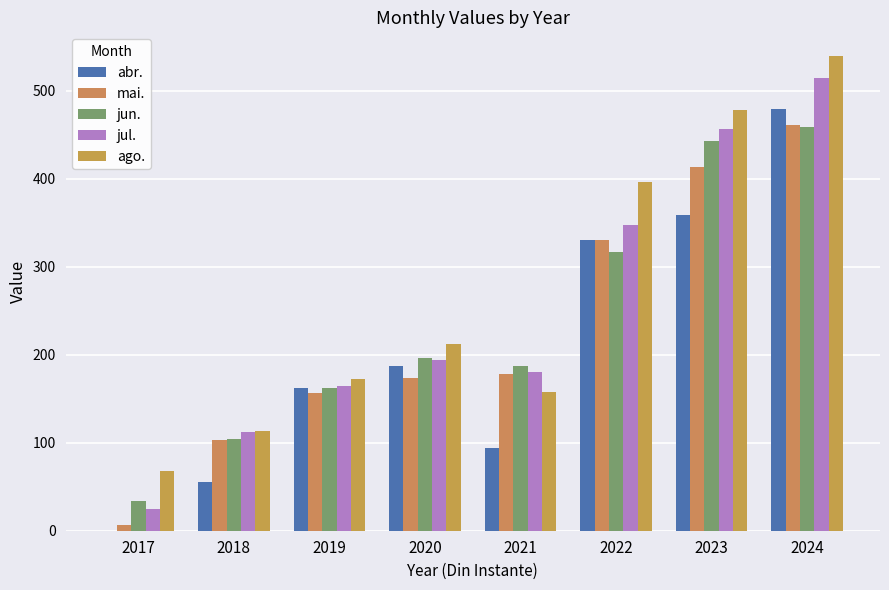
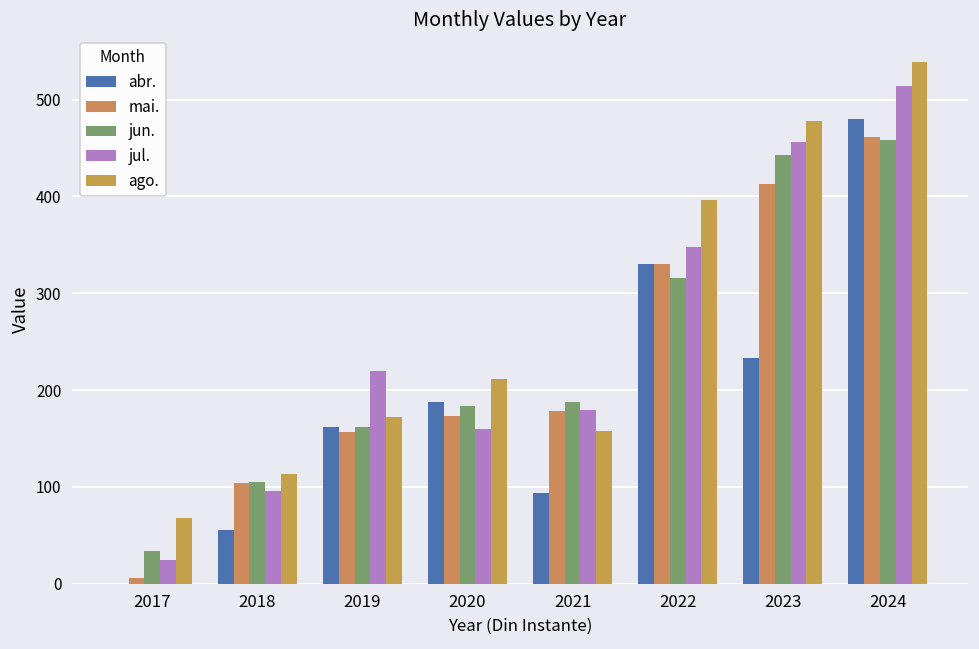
jul., 2018: 110 -> 100
jul., 2019: 160 -> 220
jun., 2020: 200 -> 180
jul., 2020: 190 -> 160
abr., 2023: 360 -> 230
